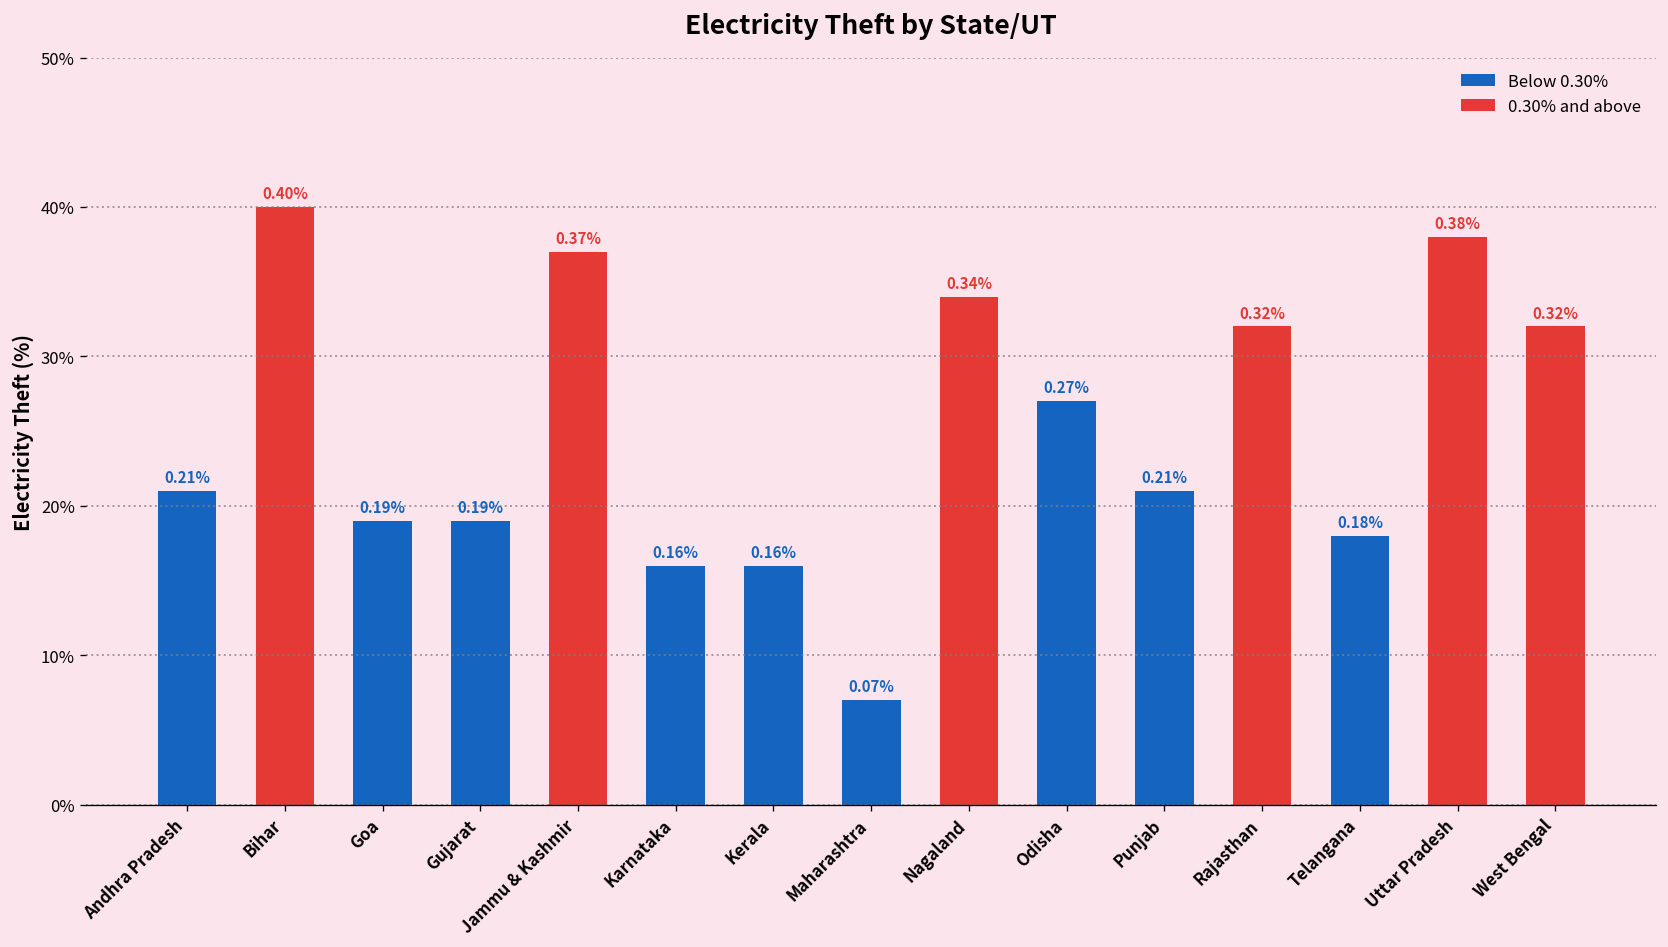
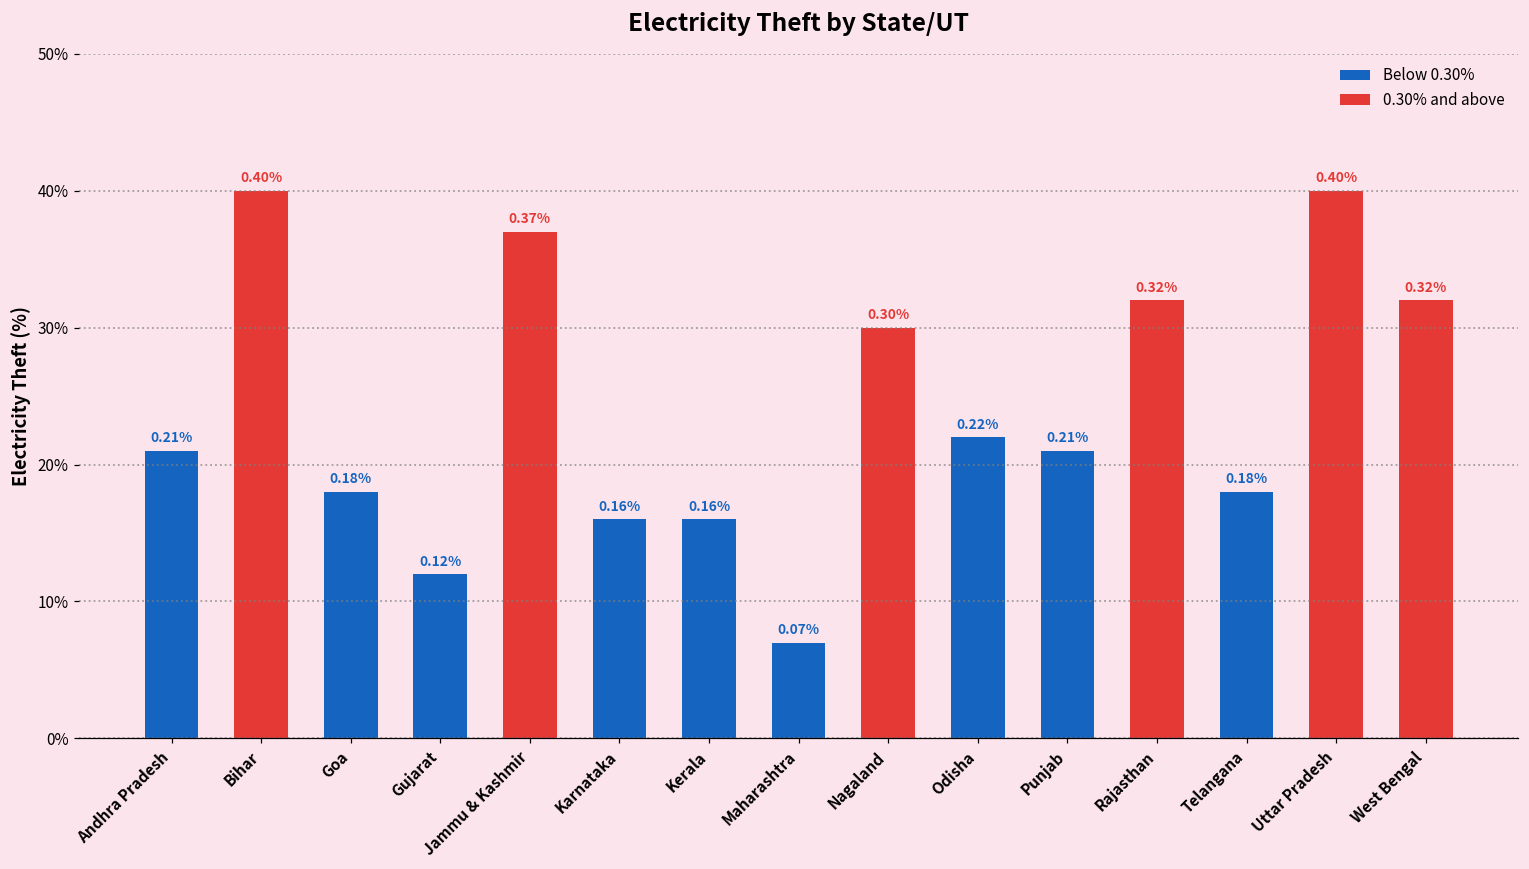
Below 0.30%, Goa: 0.19% -> 0.18%
Below 0.30%, Gujarat: 0.19% -> 0.12%
0.30% and above, Nagaland: 0.34% -> 0.30%
Below 0.30%, Odisha: 0.27% -> 0.22%
0.30% and above, Uttar Pradesh: 0.38% -> 0.40%
